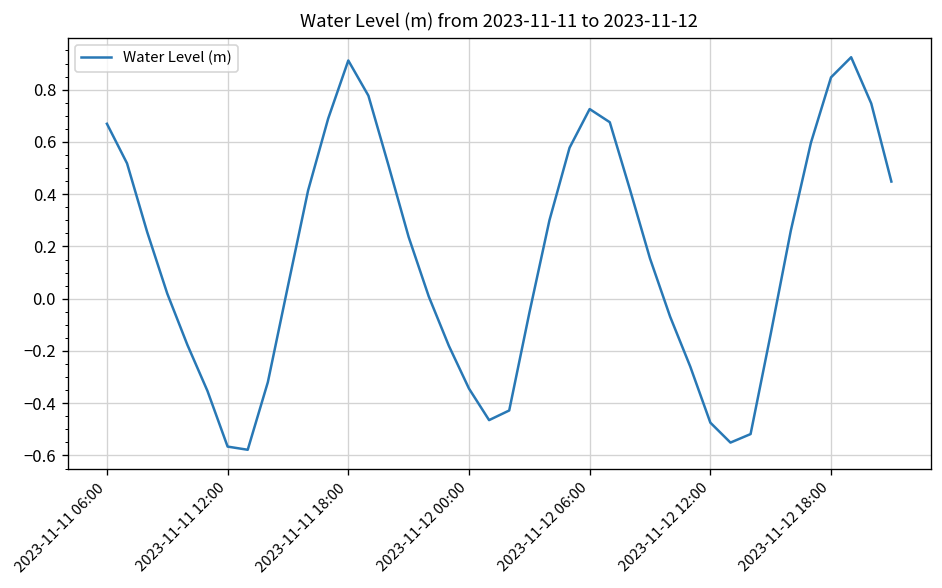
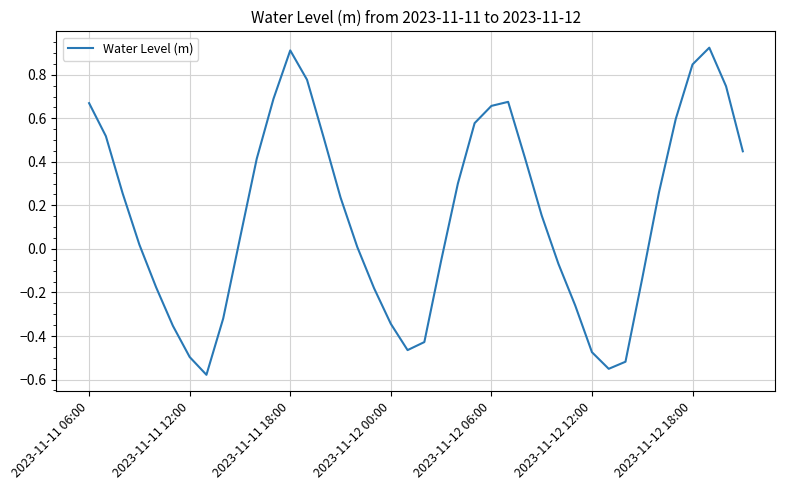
2023-11-11 12:00: -0.57 -> -0.50
2023-11-12 06:00: 0.73 -> 0.66
